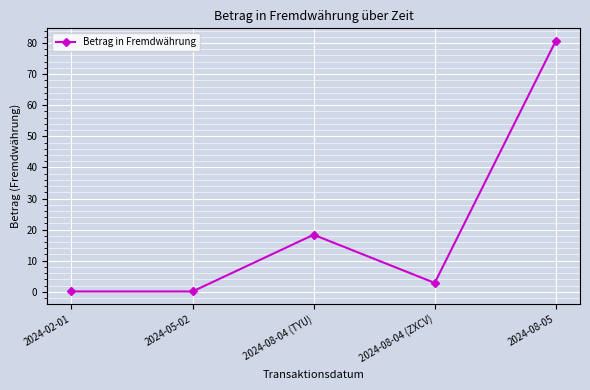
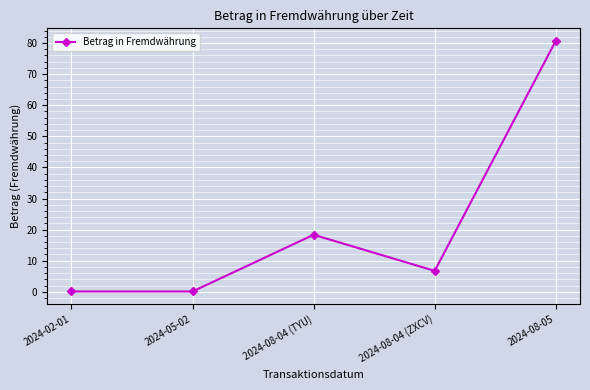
2024-08-04 (ZXCV): 3 -> 7
